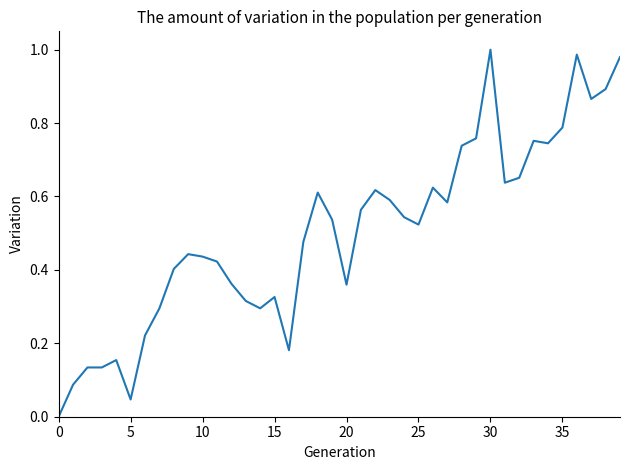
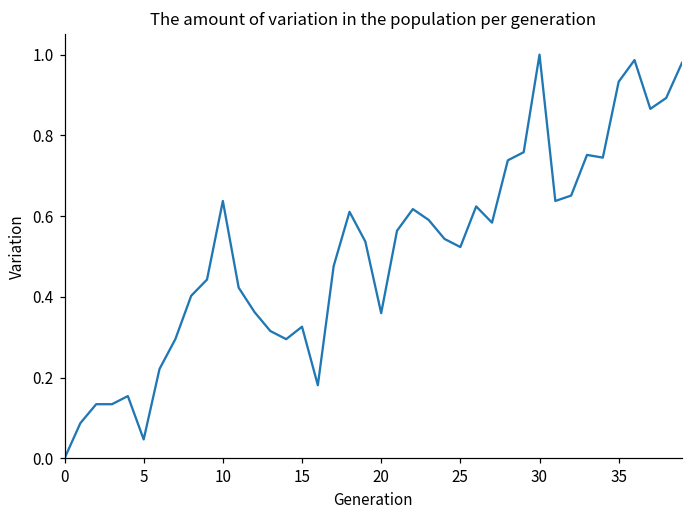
10: 0.44 -> 0.64
35: 0.79 -> 0.93
